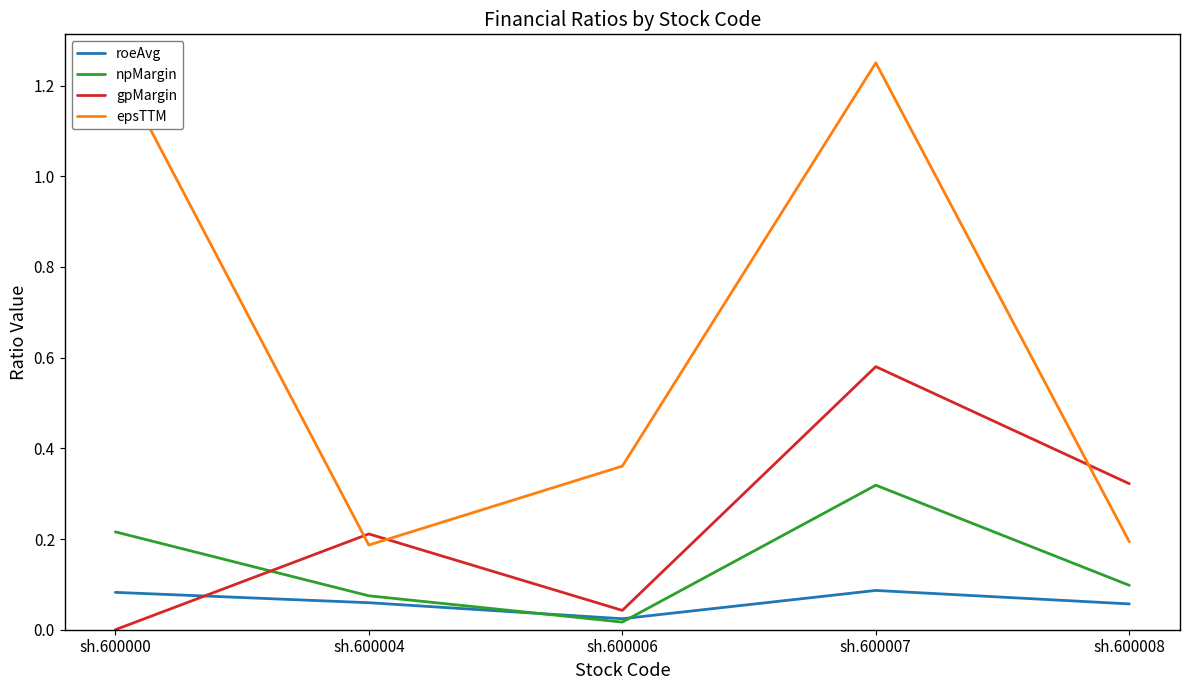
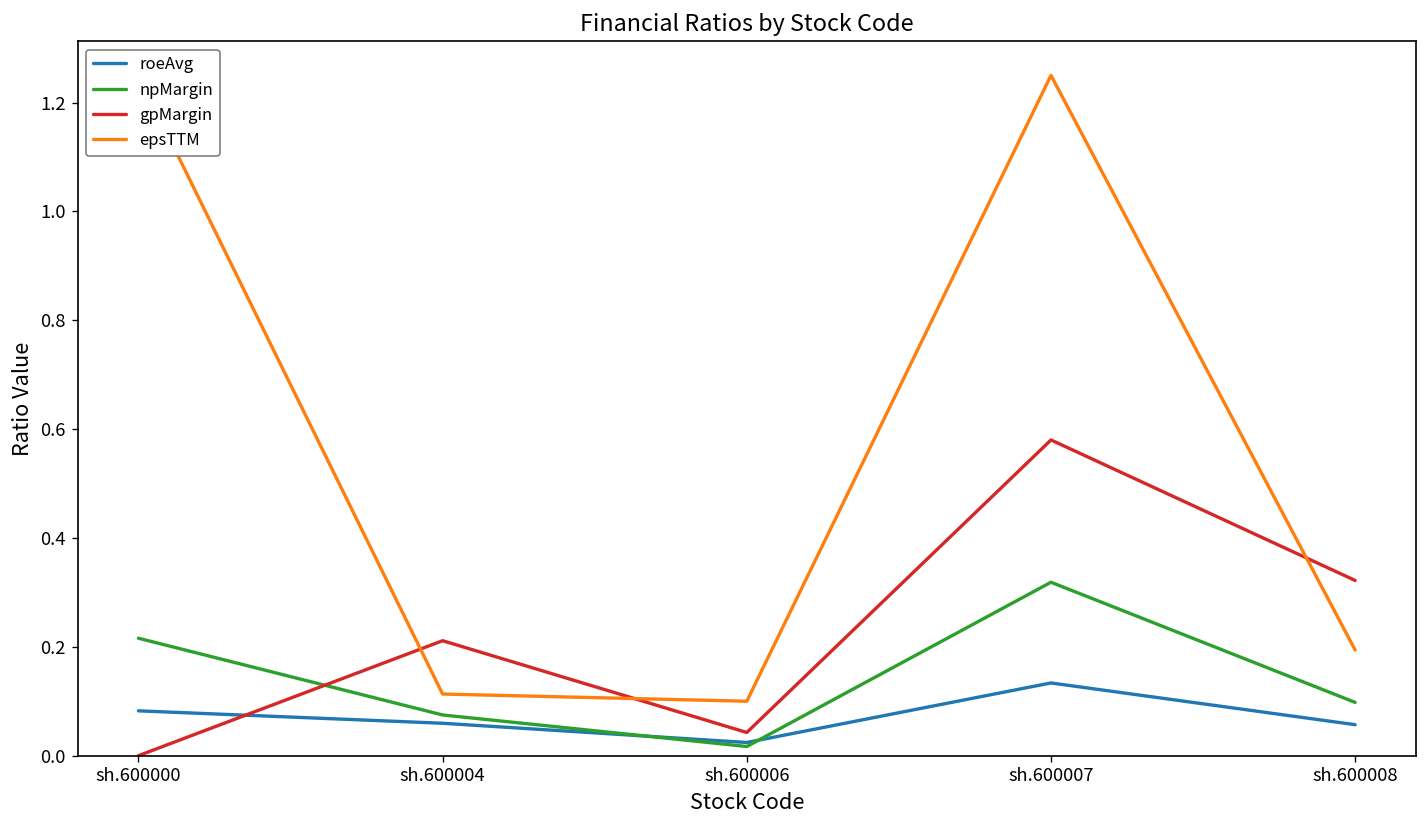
epsTTM, sh.600004: 0.19 -> 0.11
epsTTM, sh.600006: 0.36 -> 0.10
roeAvg, sh.600007: 0.09 -> 0.13
